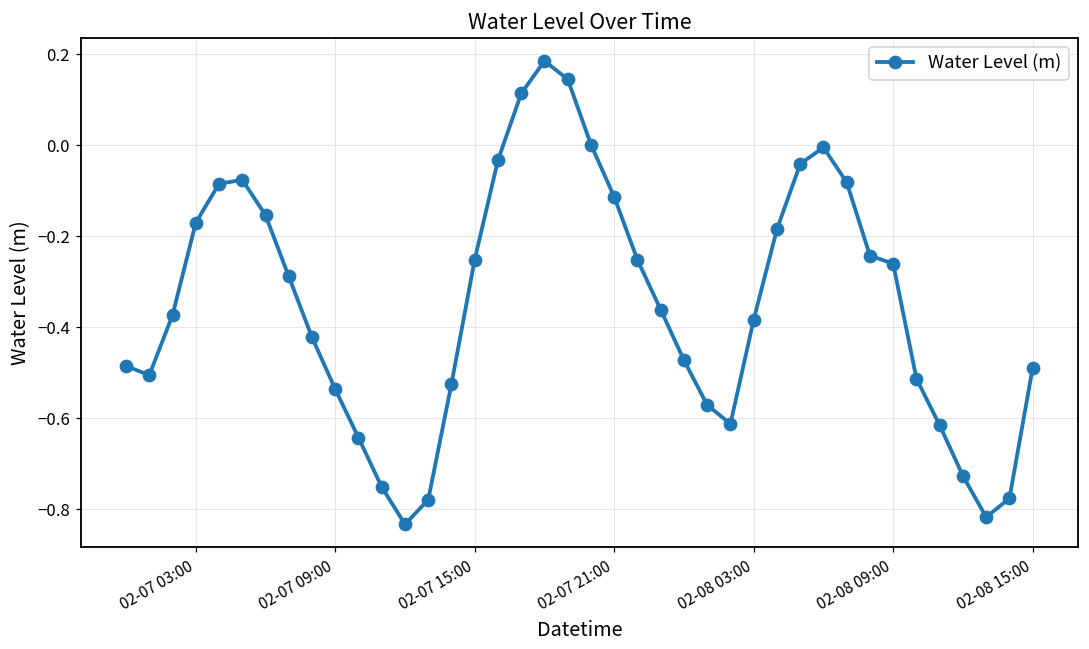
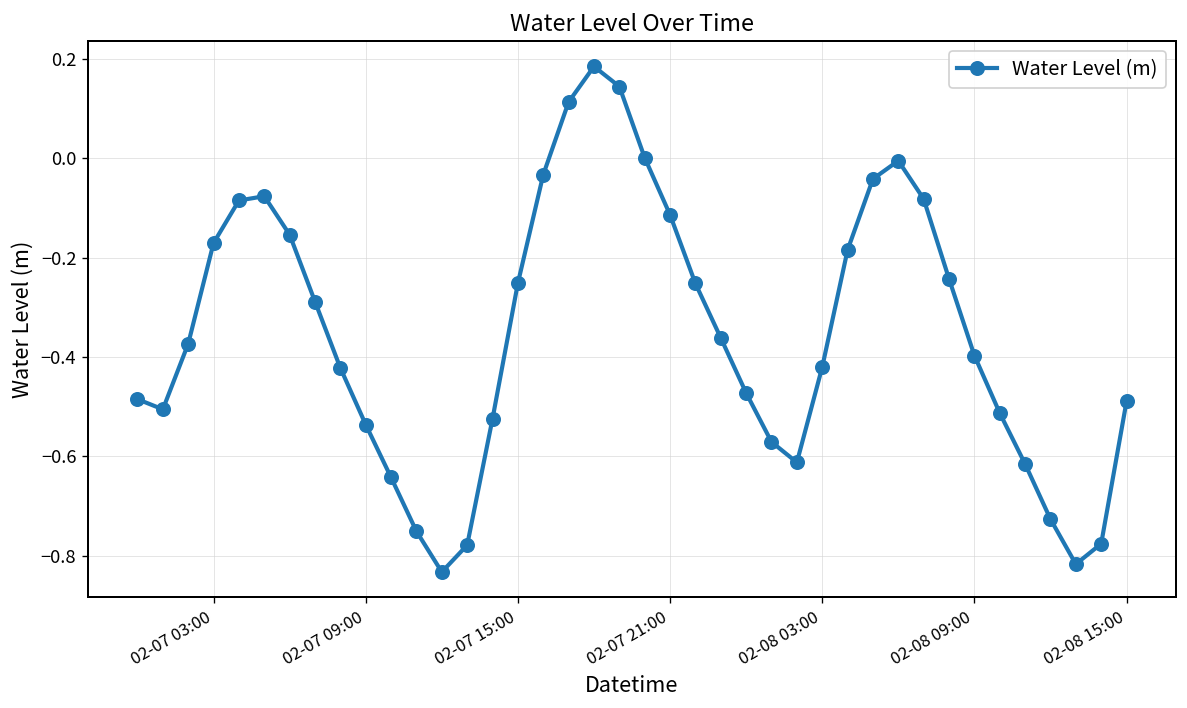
02-08 03:00: -0.38 -> -0.42
02-08 09:00: -0.26 -> -0.40
